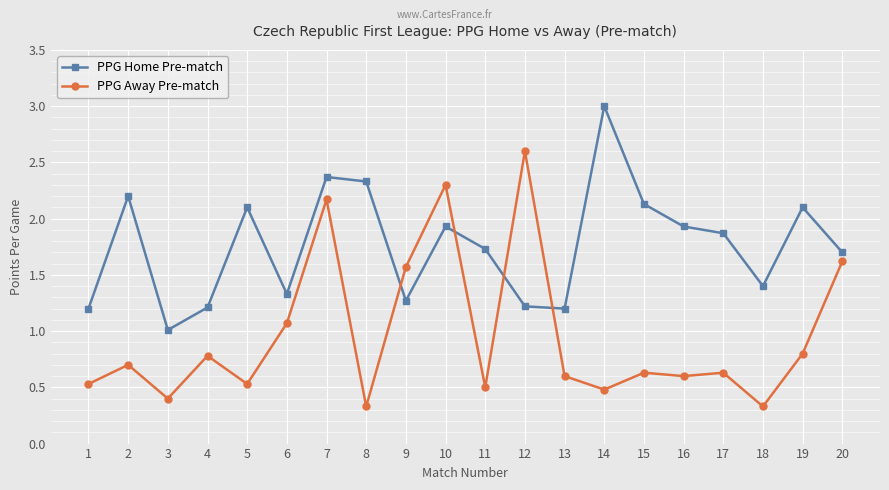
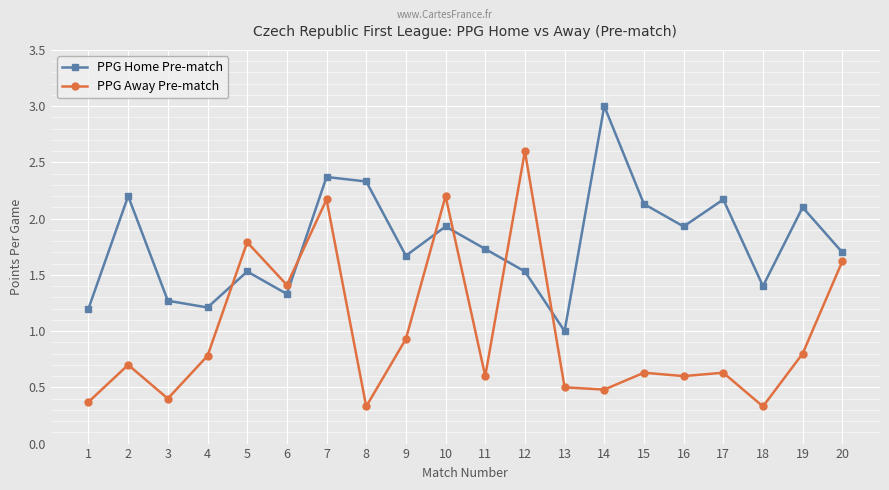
PPG Away Pre-match, 1: 0.53 -> 0.37
PPG Home Pre-match, 3: 1.01 -> 1.27
PPG Home Pre-match, 5: 2.10 -> 1.53
PPG Away Pre-match, 5: 0.53 -> 1.79
PPG Away Pre-match, 6: 1.07 -> 1.41
PPG Home Pre-match, 9: 1.27 -> 1.67
PPG Away Pre-match, 9: 1.57 -> 0.93
PPG Away Pre-match, 10: 2.3 -> 2.2
PPG Away Pre-match, 11: 0.5 -> 0.6
PPG Home Pre-match, 12: 1.22 -> 1.53
PPG Home Pre-match, 13: 1.2 -> 1.0
PPG Away Pre-match, 13: 0.6 -> 0.5
PPG Home Pre-match, 17: 1.87 -> 2.17
